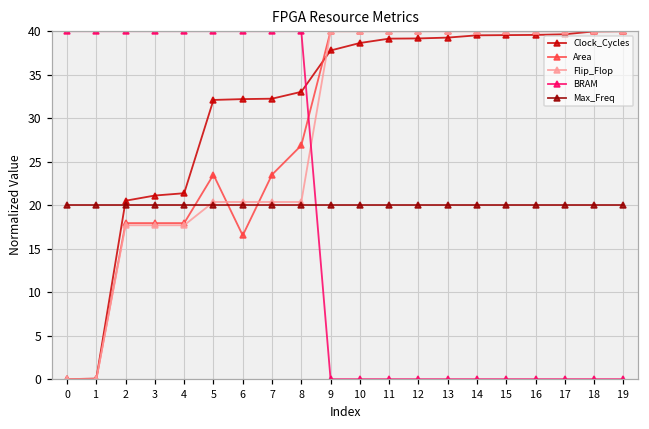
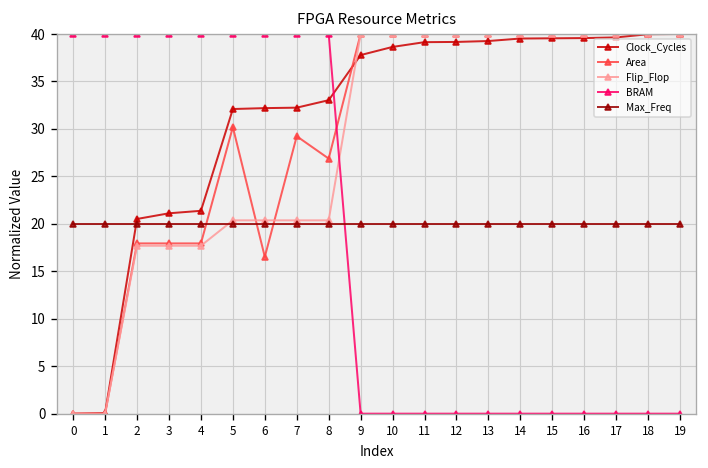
Area, 5: 24 -> 30
Area, 7: 24 -> 29
